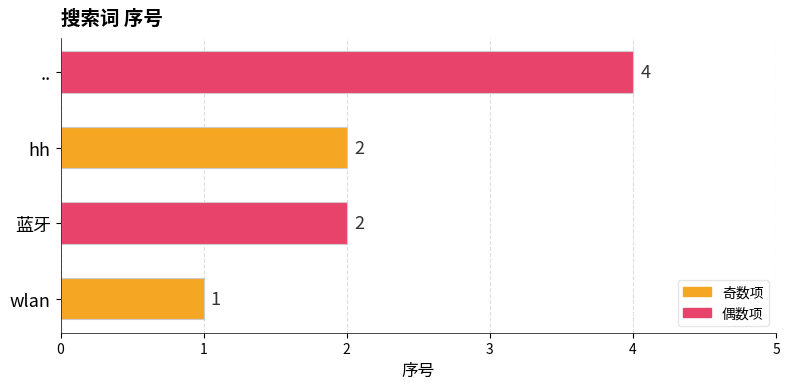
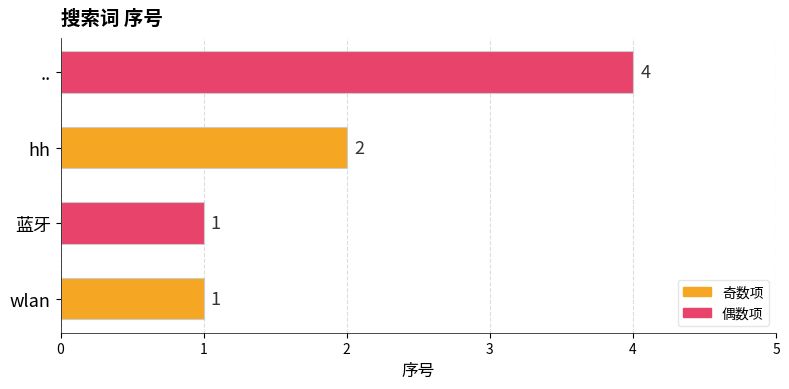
蓝牙: 2 -> 1
